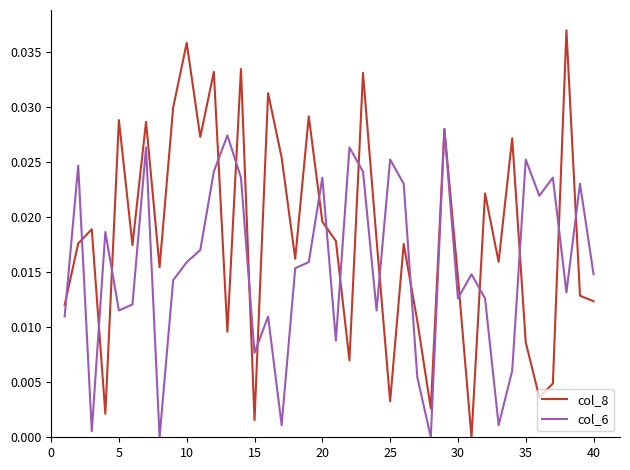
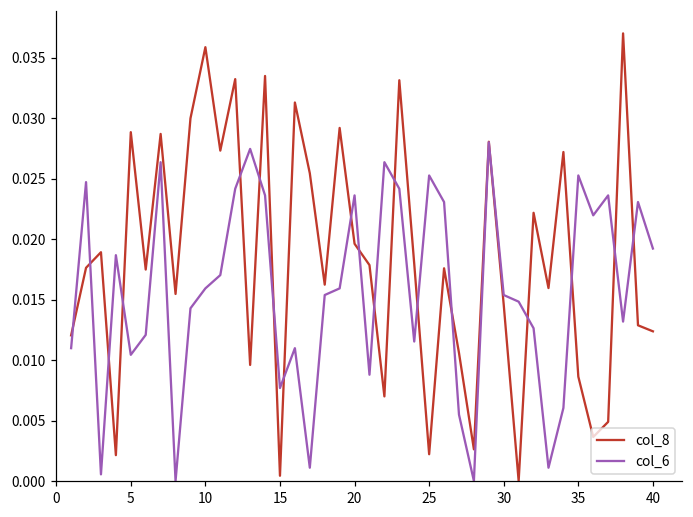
col_6, 5: 0.0115 -> 0.0104
col_8, 15: 0.0016 -> 0.0004
col_8, 25: 0.0033 -> 0.0022
col_6, 30: 0.0126 -> 0.0154
col_6, 40: 0.0148 -> 0.0192
